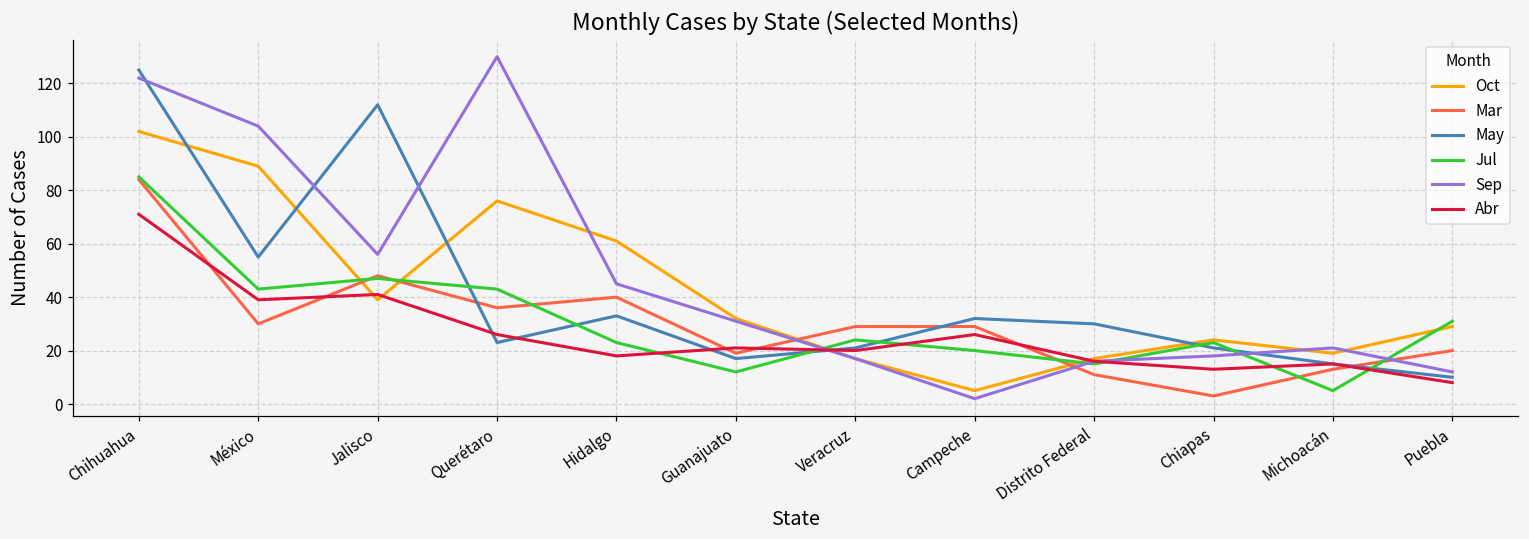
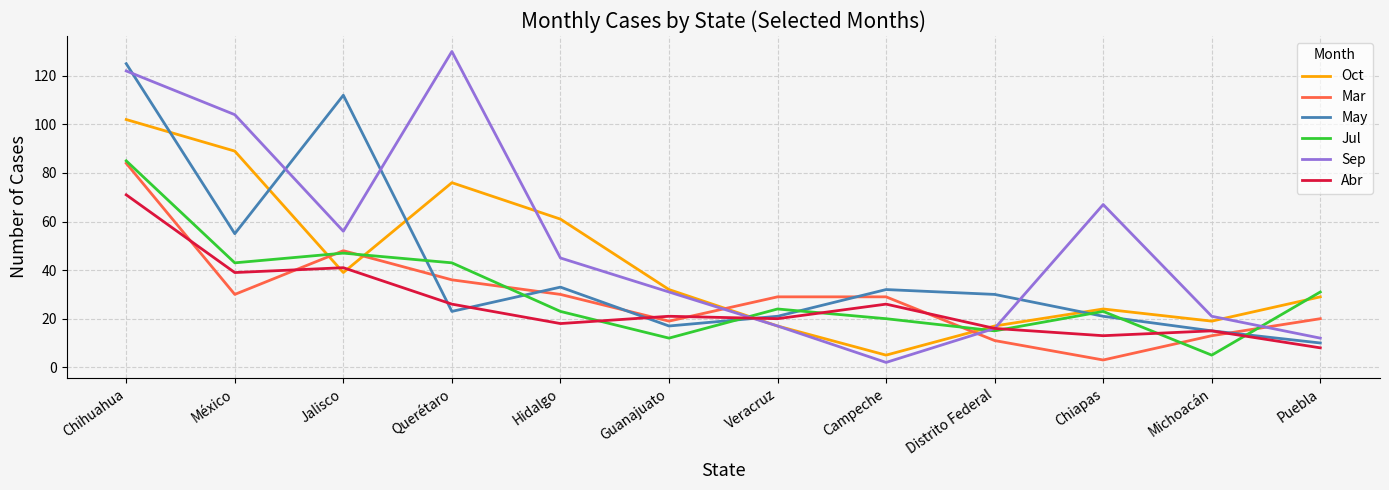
Mar, Hidalgo: 40 -> 30
Sep, Chiapas: 18 -> 67
